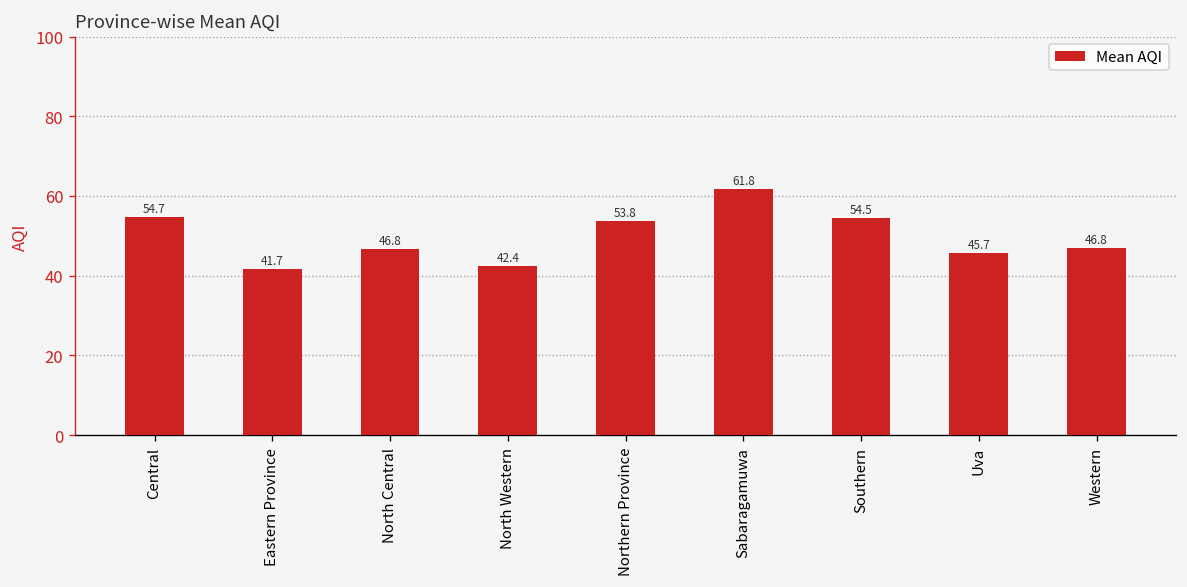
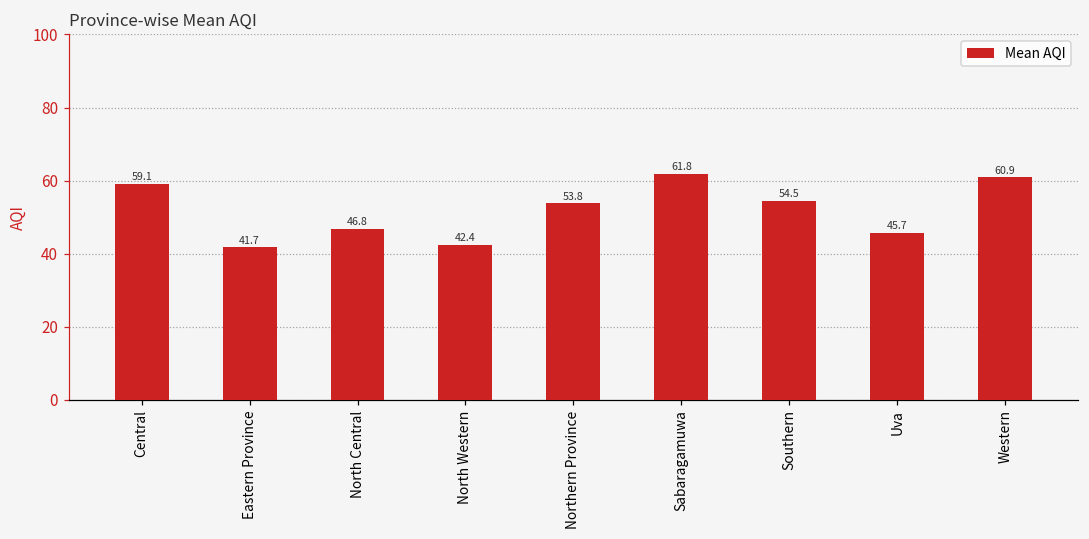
Central: 54.7 -> 59.1
Western: 46.8 -> 60.9
